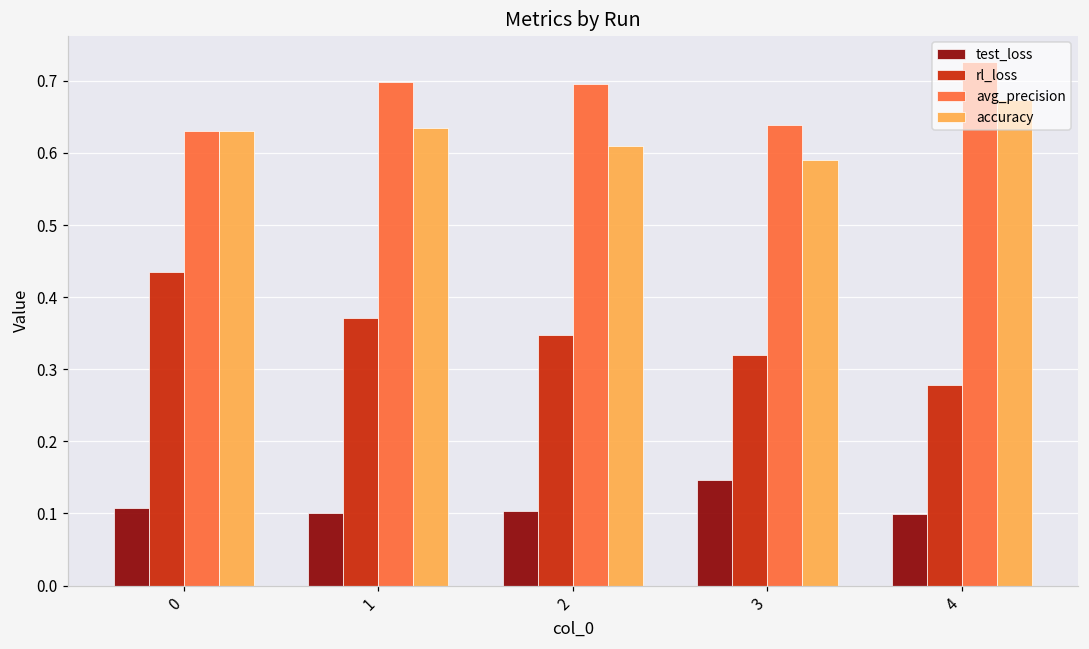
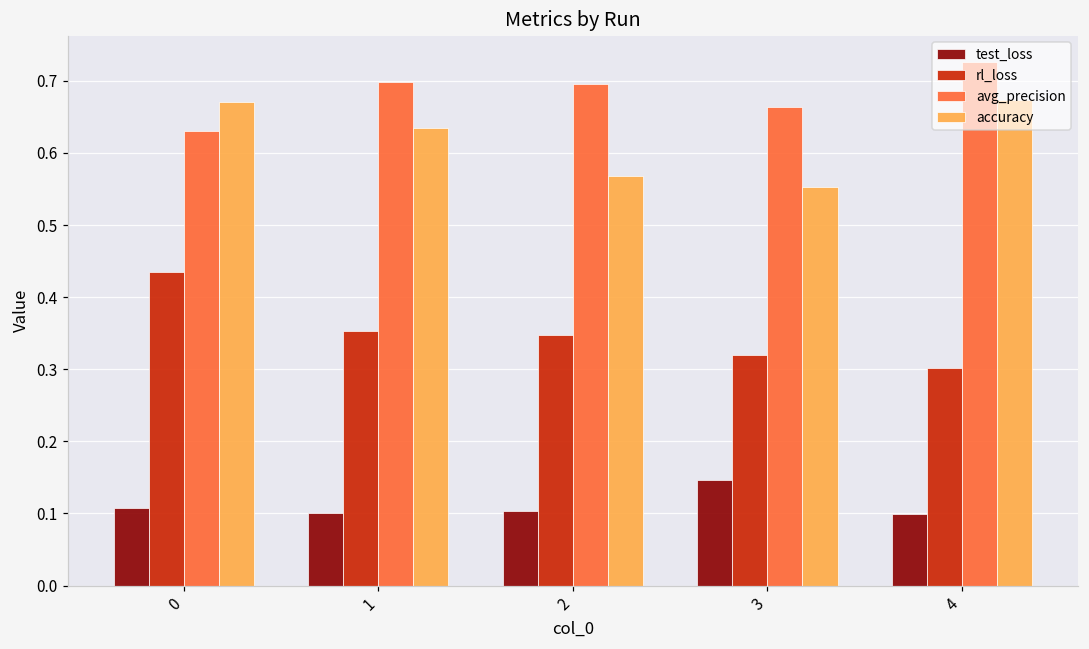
accuracy, 0: 0.63 -> 0.67
rl_loss, 1: 0.37 -> 0.35
accuracy, 2: 0.61 -> 0.57
avg_precision, 3: 0.64 -> 0.66
accuracy, 3: 0.59 -> 0.55
rl_loss, 4: 0.28 -> 0.30
